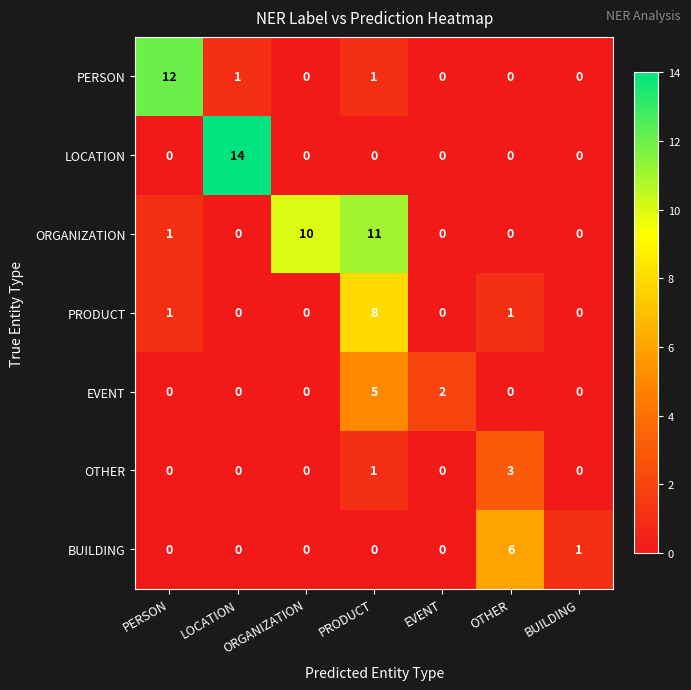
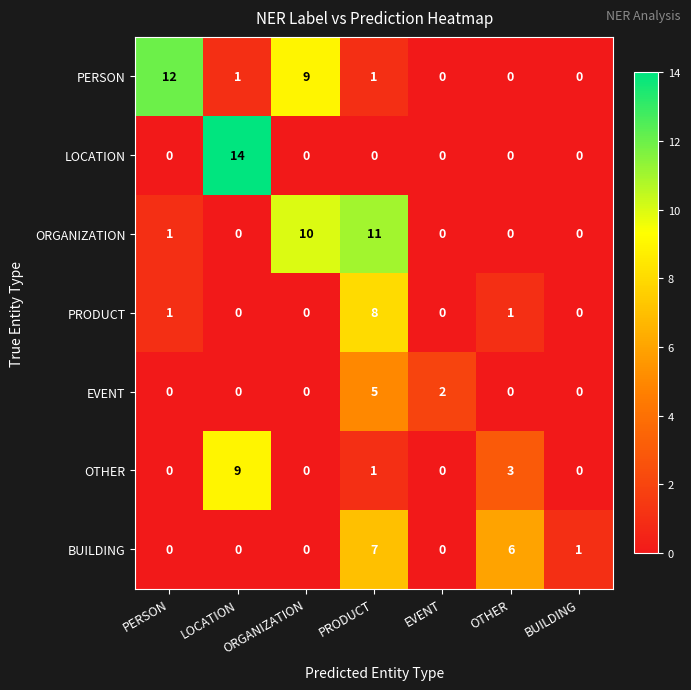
PERSON, ORGANIZATION: 0 -> 9
OTHER, LOCATION: 0 -> 9
BUILDING, PRODUCT: 0 -> 7
